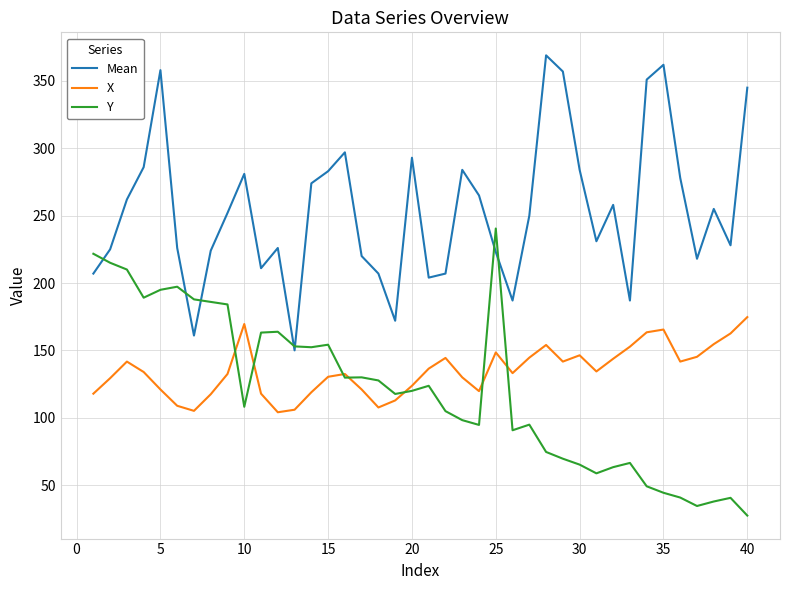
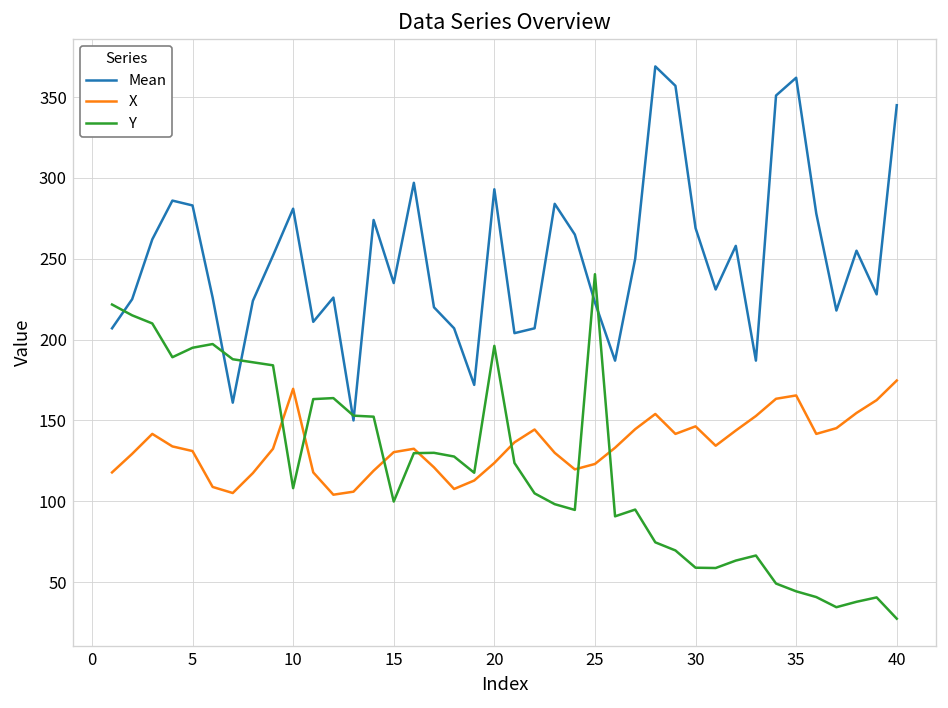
Mean, 5: 358 -> 283
X, 5: 121 -> 131
Mean, 15: 283 -> 235
Y, 15: 154 -> 100
Y, 20: 120 -> 196
X, 25: 148 -> 123
Mean, 30: 284 -> 269
Y, 30: 65 -> 59
